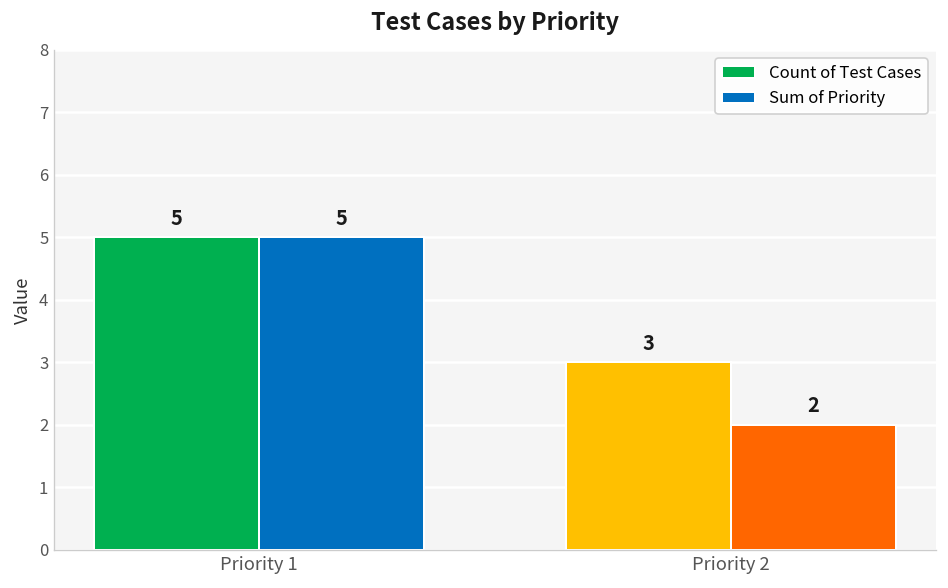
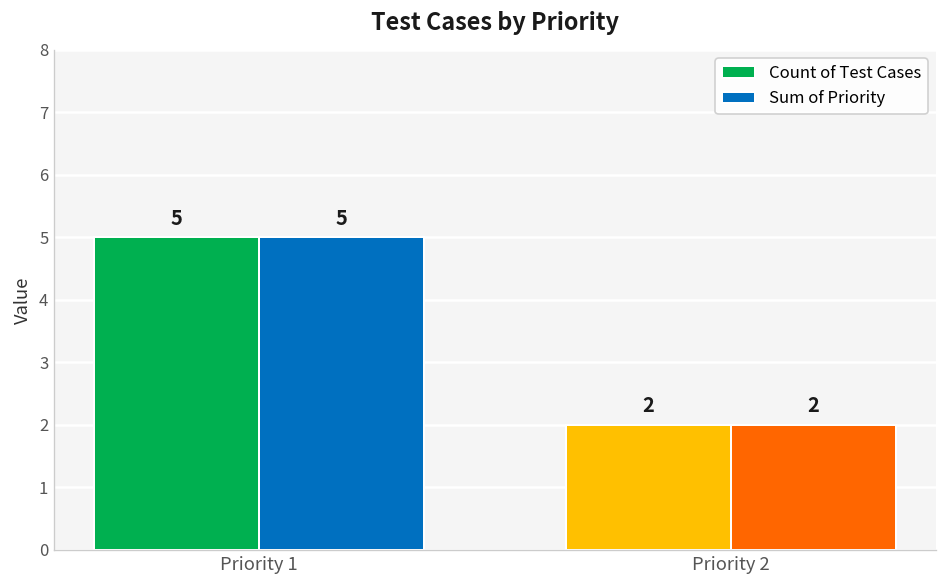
Count of Test Cases, Priority 2: 3 -> 2
